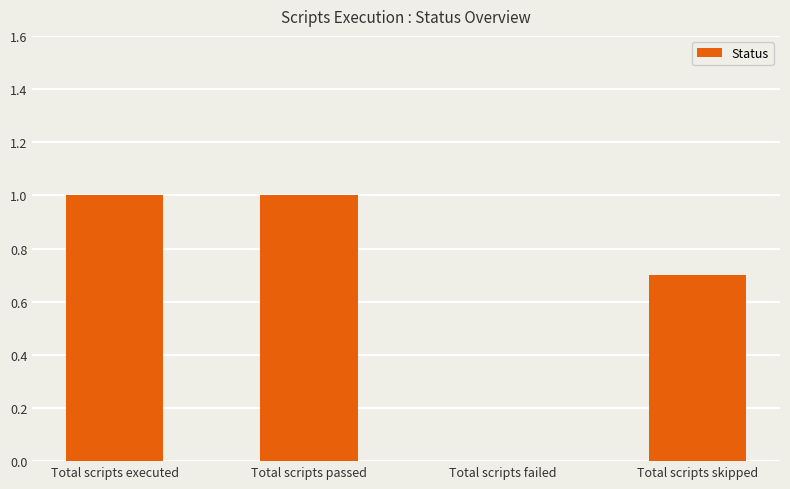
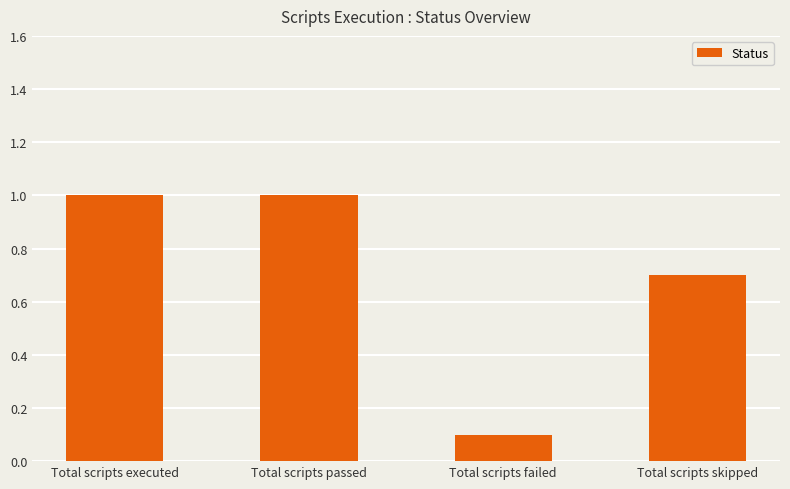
Total scripts failed: 0.0 -> 0.1
